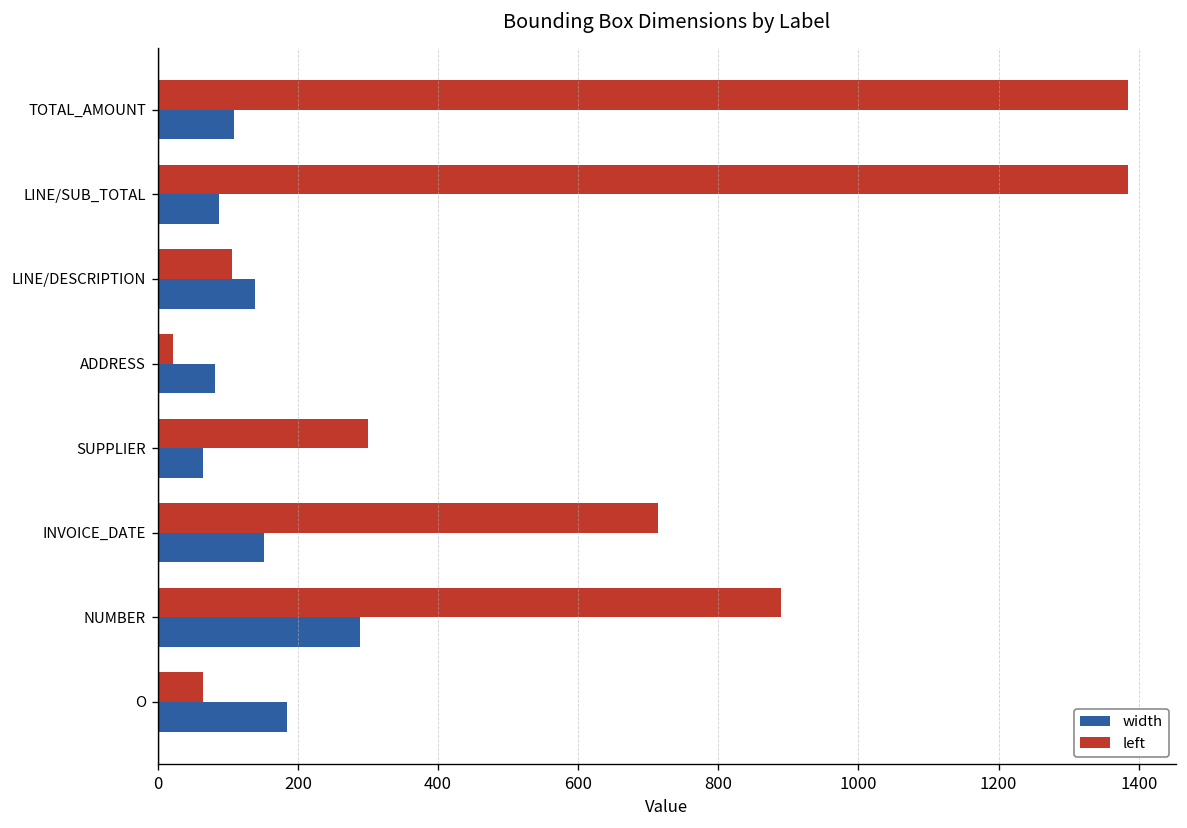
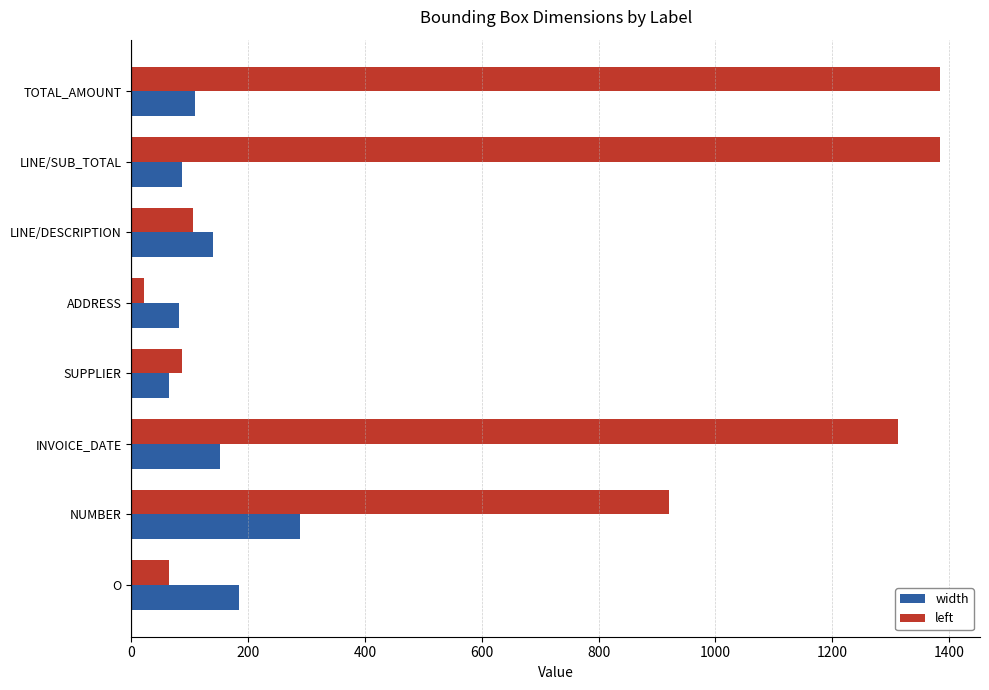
left, SUPPLIER: 300 -> 90
left, INVOICE_DATE: 710 -> 1310
left, NUMBER: 890 -> 920
